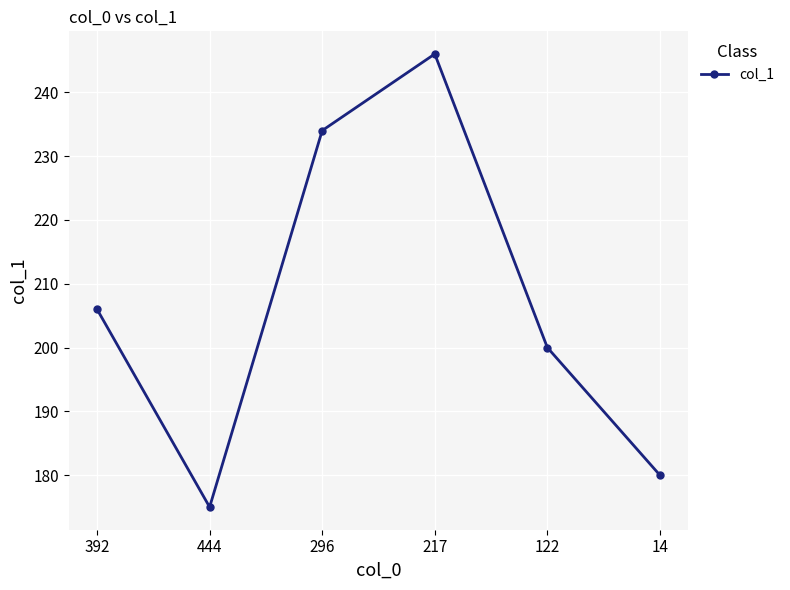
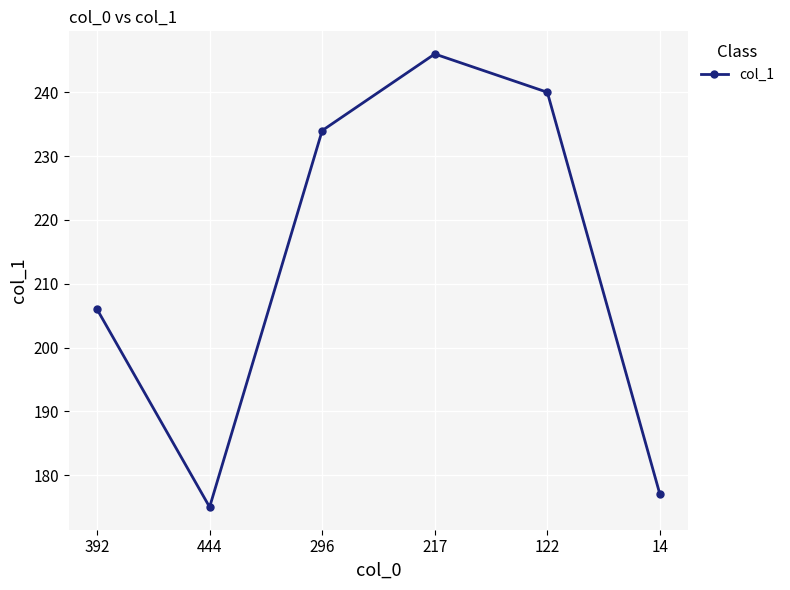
122: 200 -> 240
14: 180 -> 177
